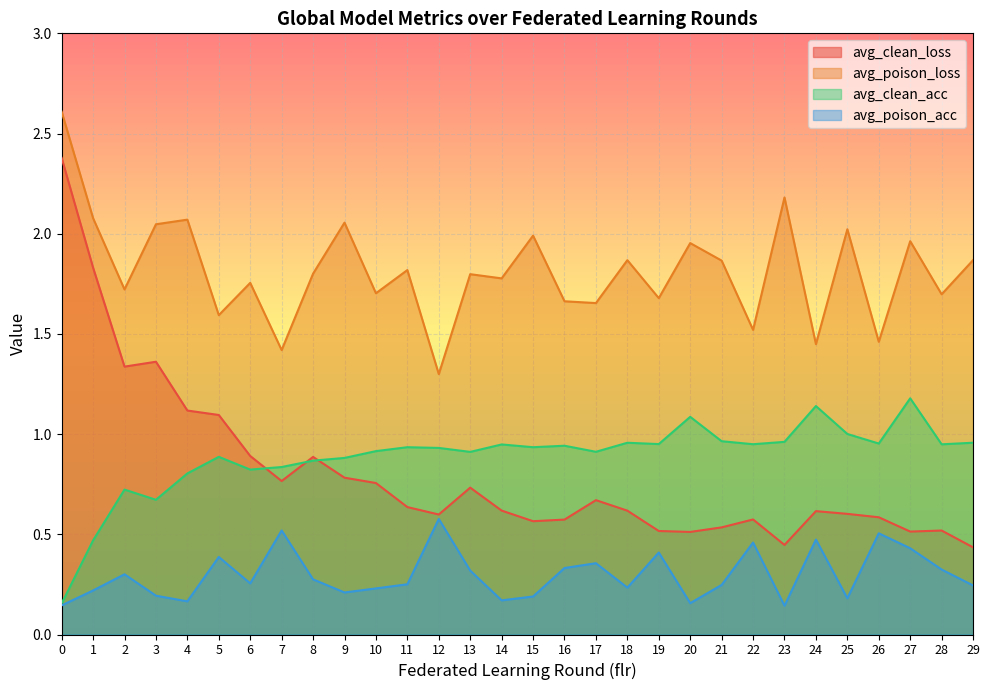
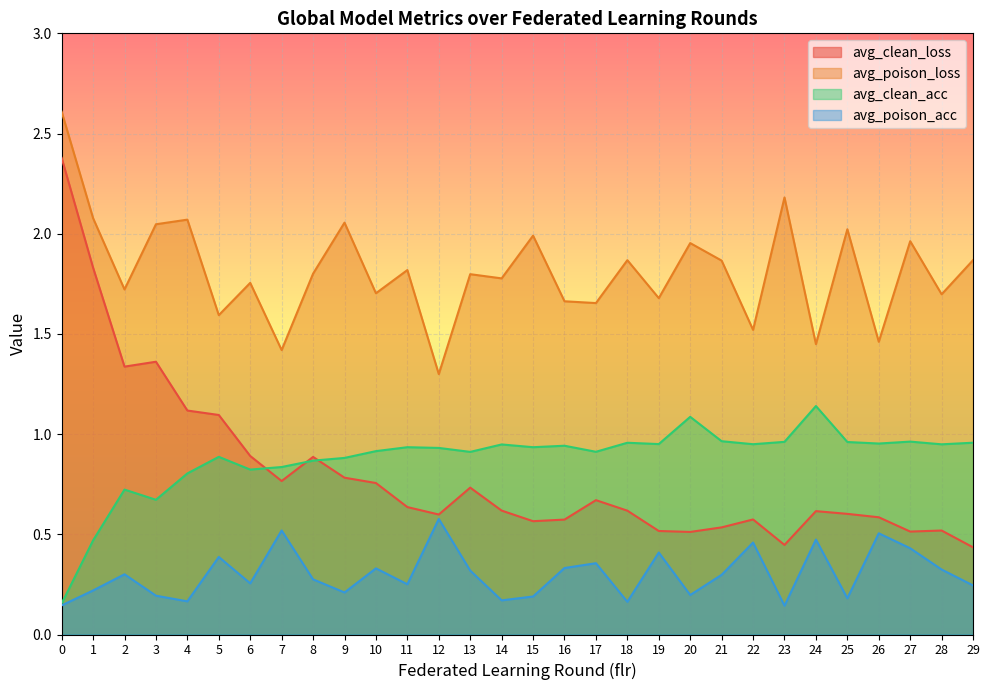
avg_poison_acc, 10: 0.23 -> 0.33
avg_poison_acc, 18: 0.23 -> 0.16
avg_poison_acc, 20: 0.16 -> 0.20
avg_poison_acc, 21: 0.25 -> 0.30
avg_clean_acc, 25: 1.00 -> 0.96
avg_clean_acc, 27: 1.18 -> 0.96
